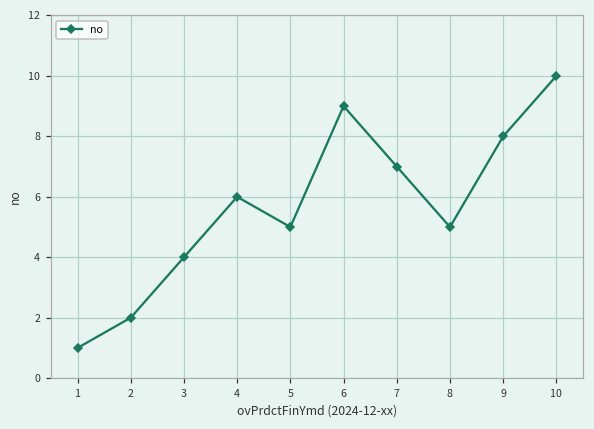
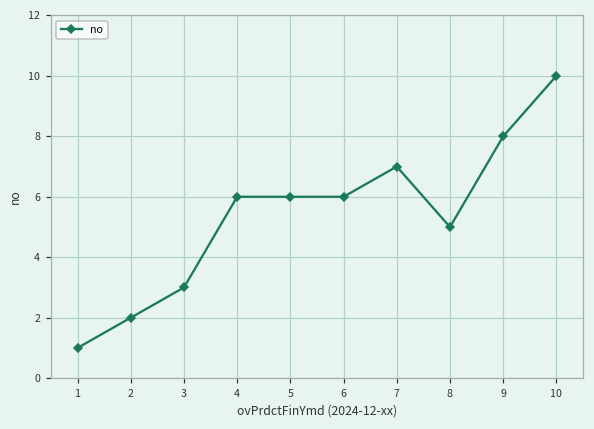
3: 4 -> 3
5: 5 -> 6
6: 9 -> 6
